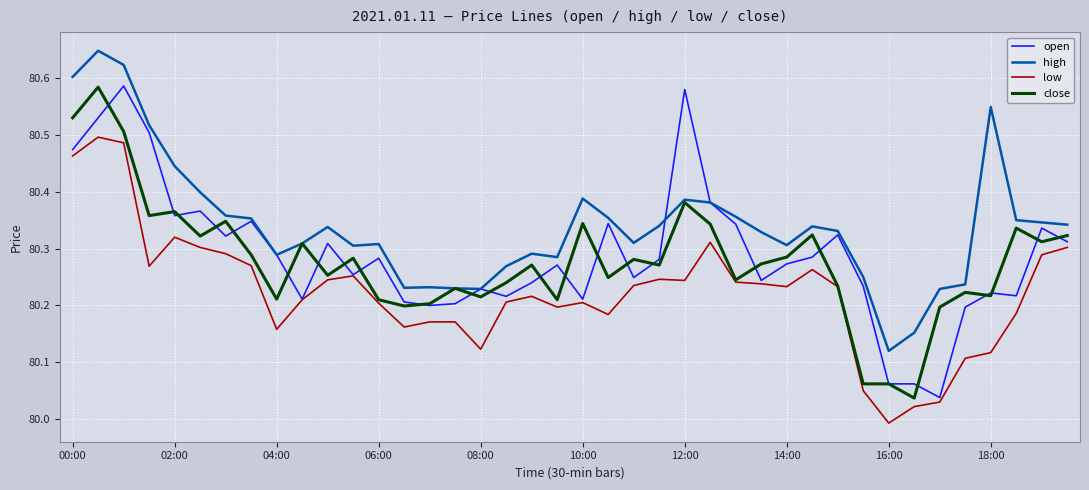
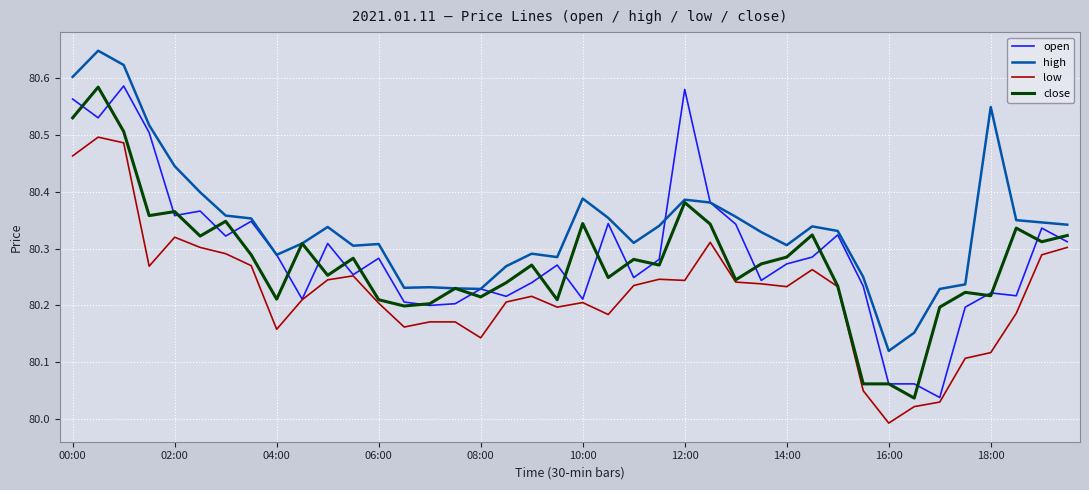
open, 00:00: 80.47 -> 80.56
low, 08:00: 80.12 -> 80.14
